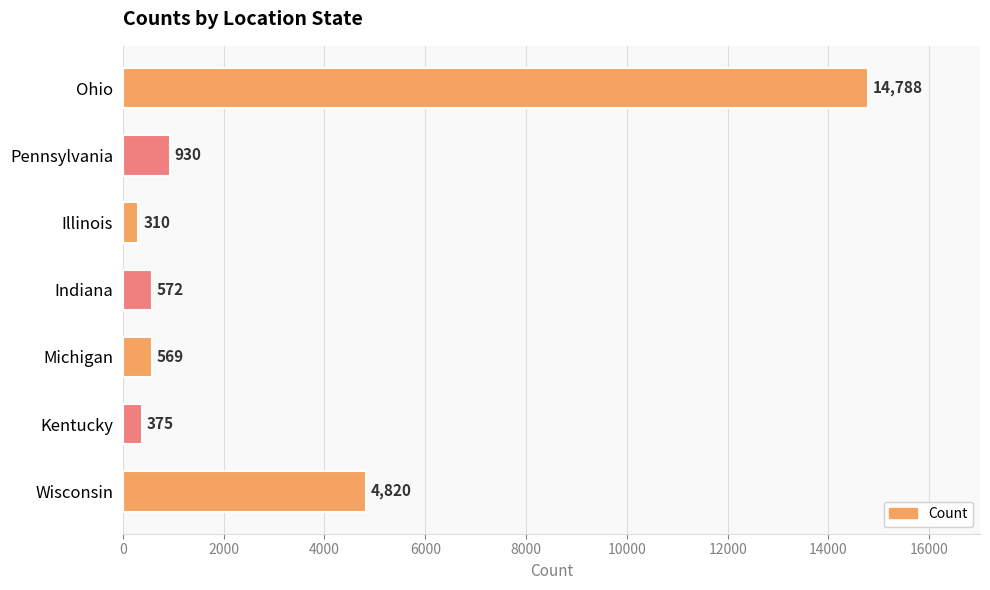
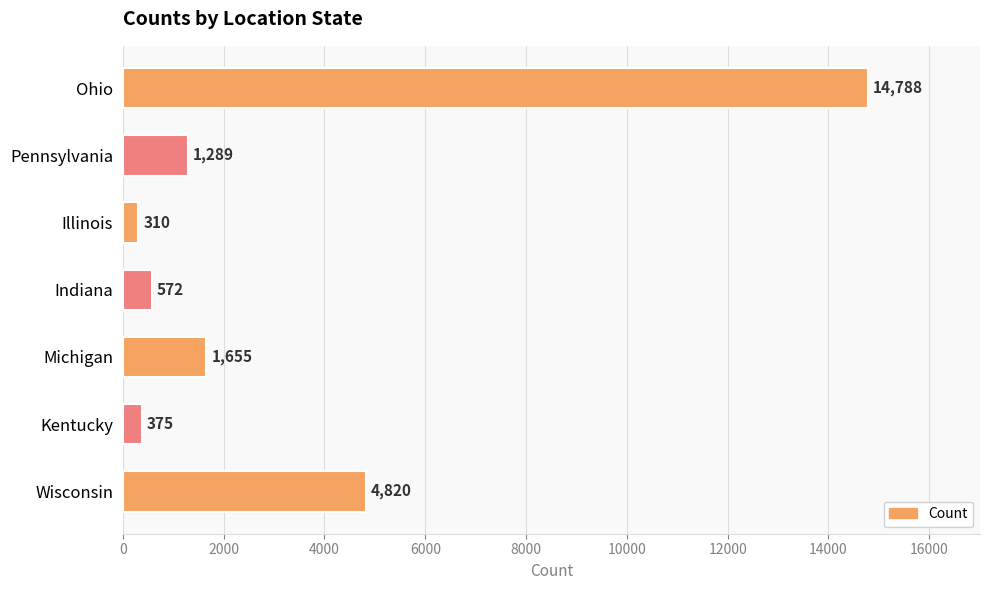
Pennsylvania: 930 -> 1,289
Michigan: 569 -> 1,655
